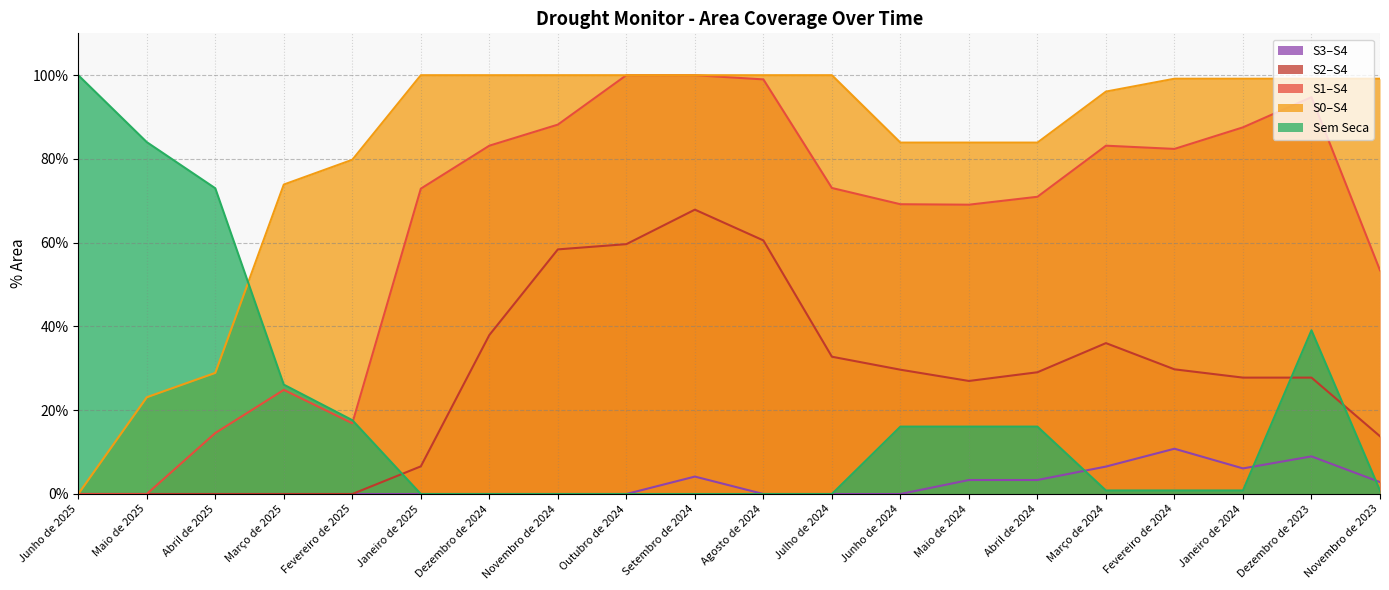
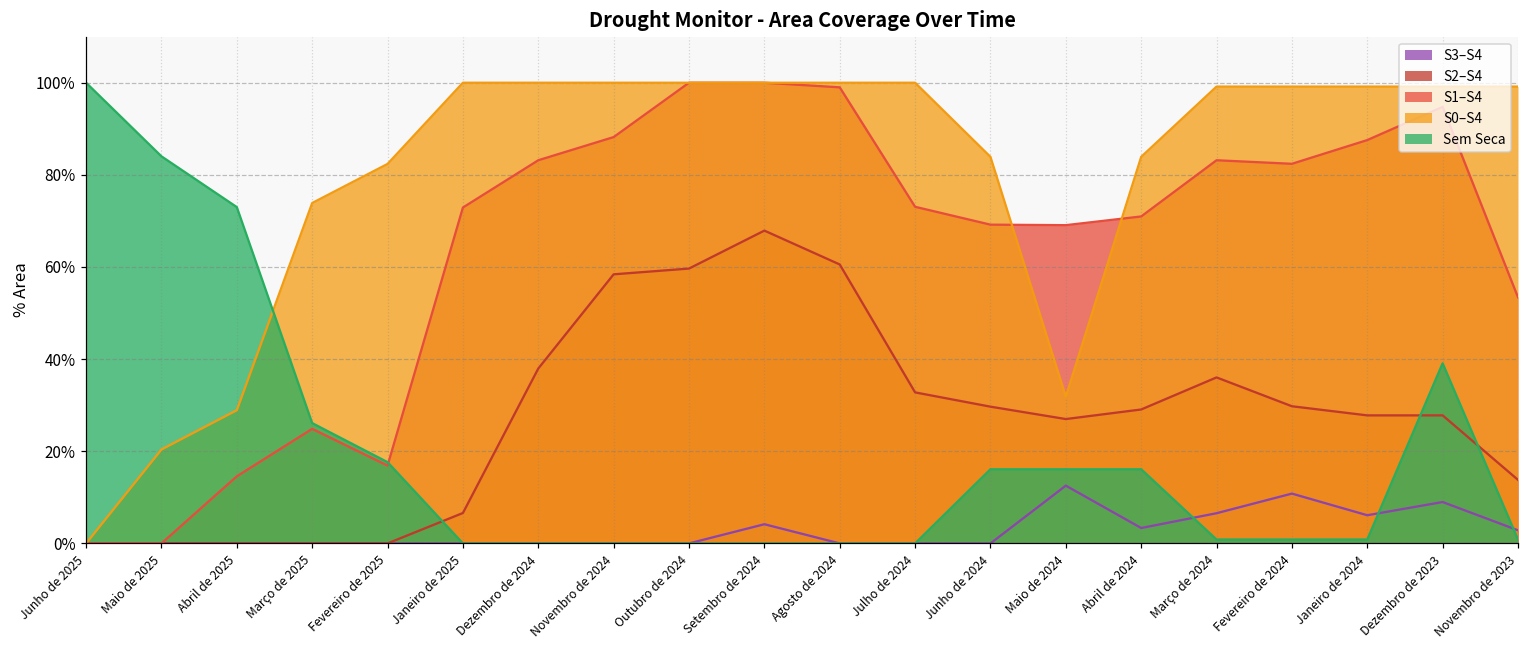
S0–S4, Maio de 2025: 23% -> 20%
S0–S4, Fevereiro de 2025: 80% -> 82%
S3–S4, Maio de 2024: 3% -> 13%
S0–S4, Maio de 2024: 84% -> 32%
S0–S4, Março de 2024: 96% -> 99%
